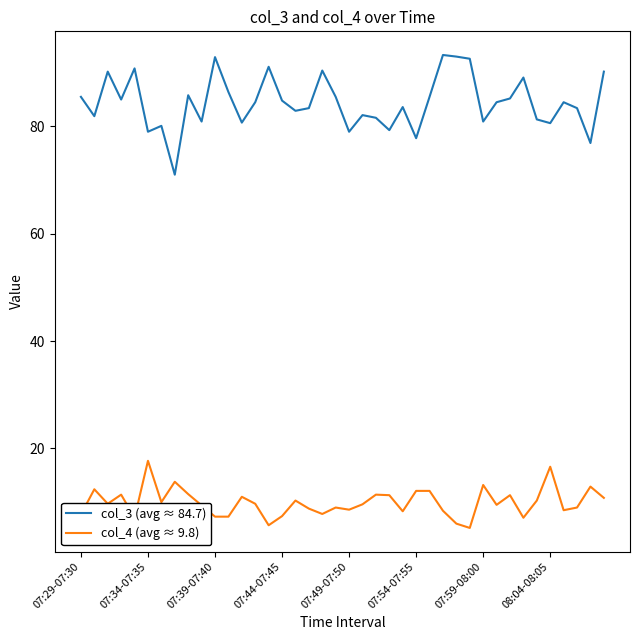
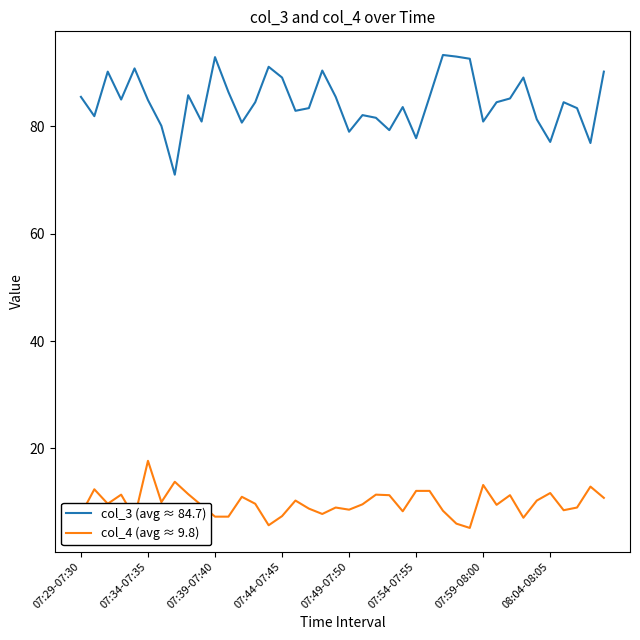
col_3 (avg ≈ 84.7), 07:34-07:35: 79 -> 85
col_3 (avg ≈ 84.7), 07:44-07:45: 85 -> 89
col_3 (avg ≈ 84.7), 08:04-08:05: 81 -> 77
col_4 (avg ≈ 9.8), 08:04-08:05: 17 -> 12
